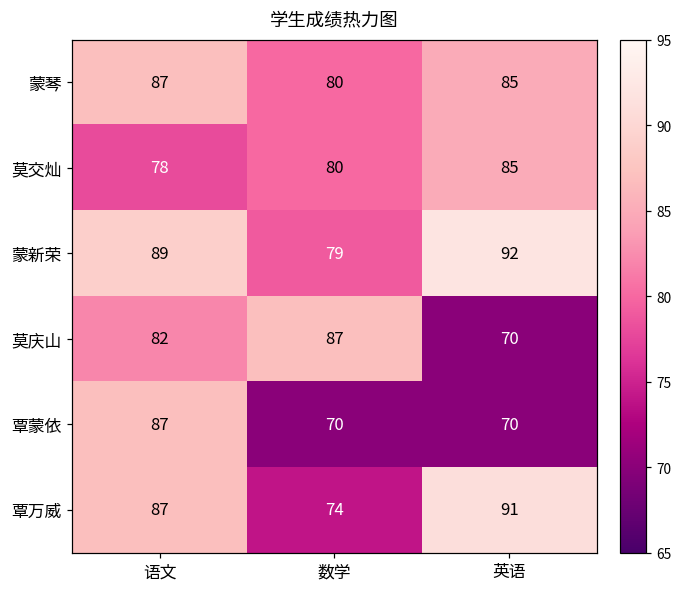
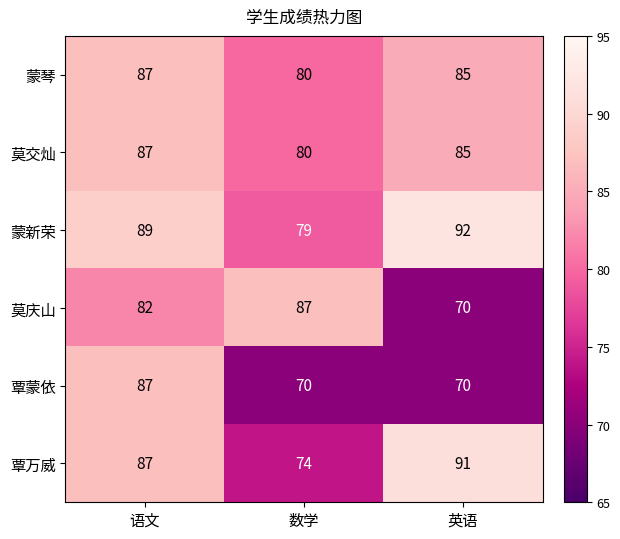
莫交灿, 语文: 78 -> 87
